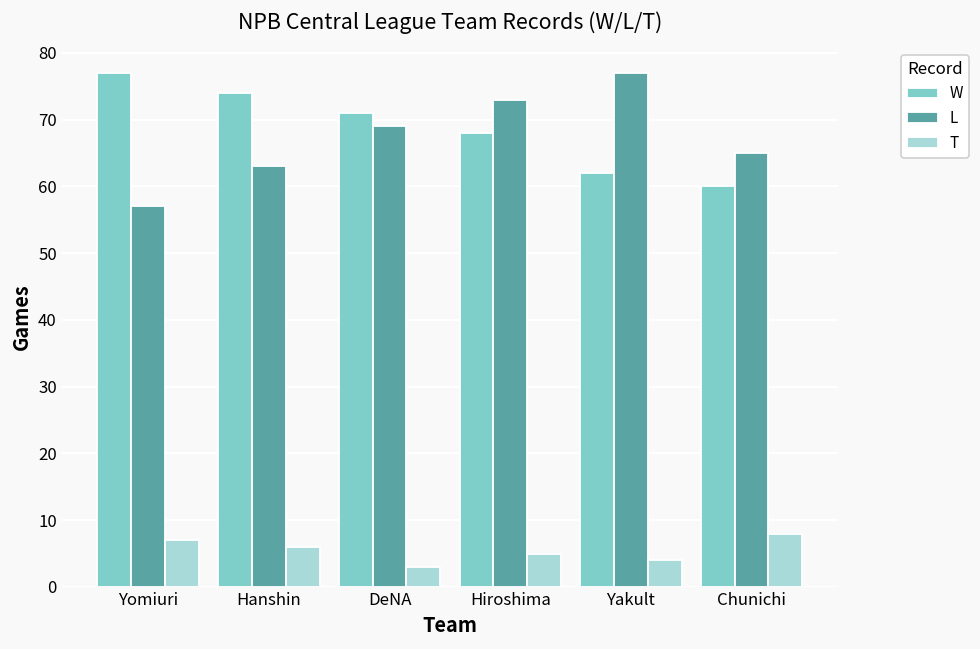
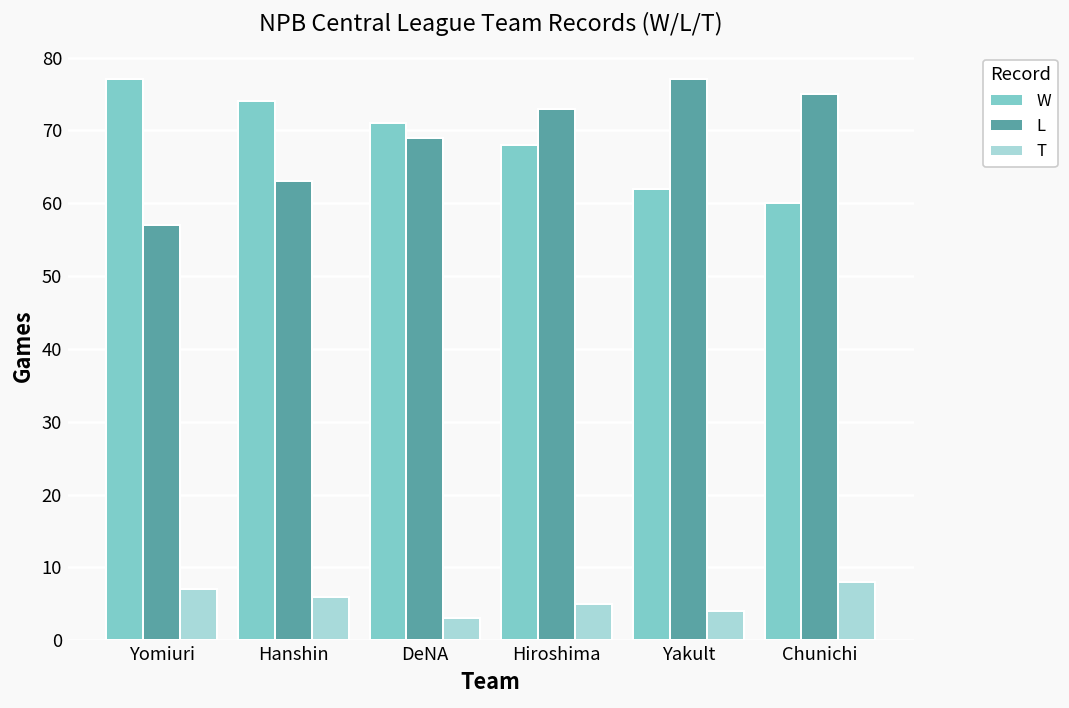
L, Chunichi: 65 -> 75
